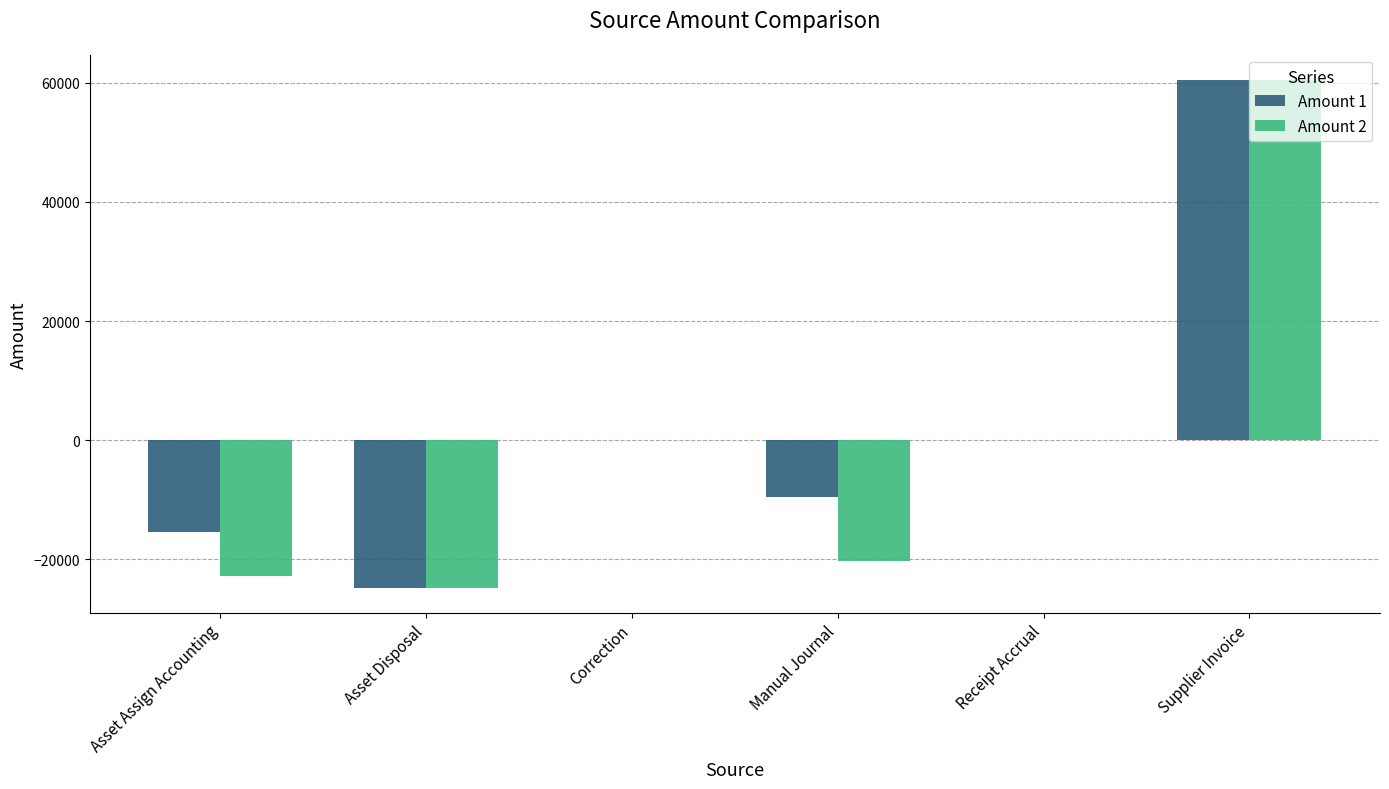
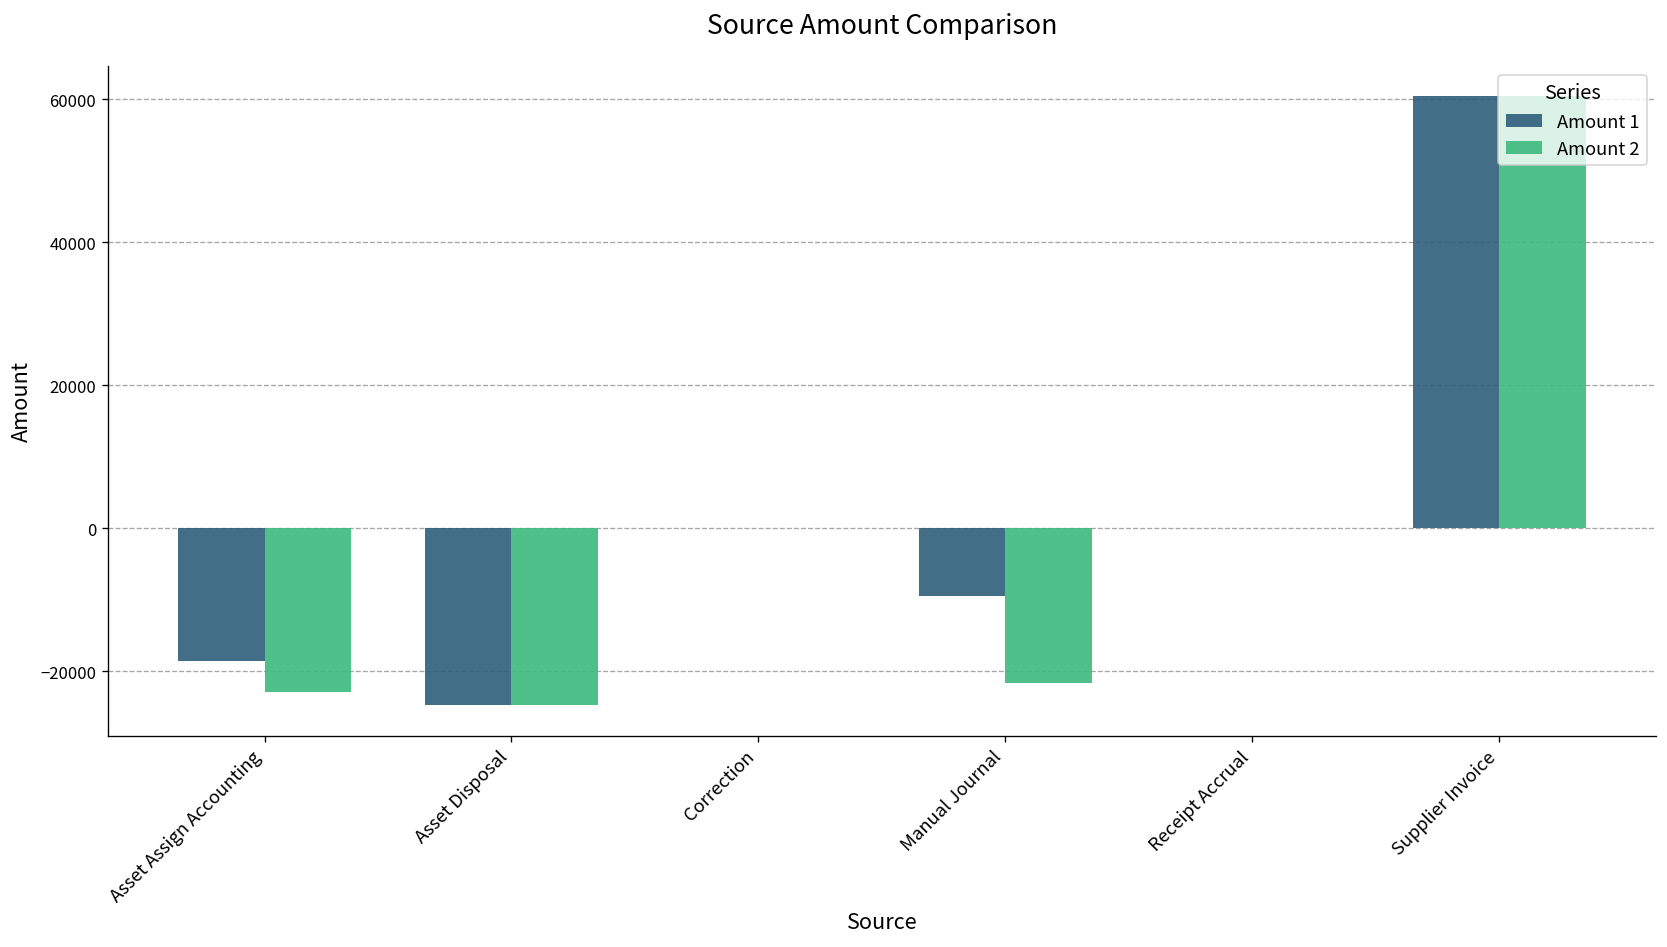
Amount 1, Asset Assign Accounting: -15000 -> -18000
Amount 2, Manual Journal: -20000 -> -22000
